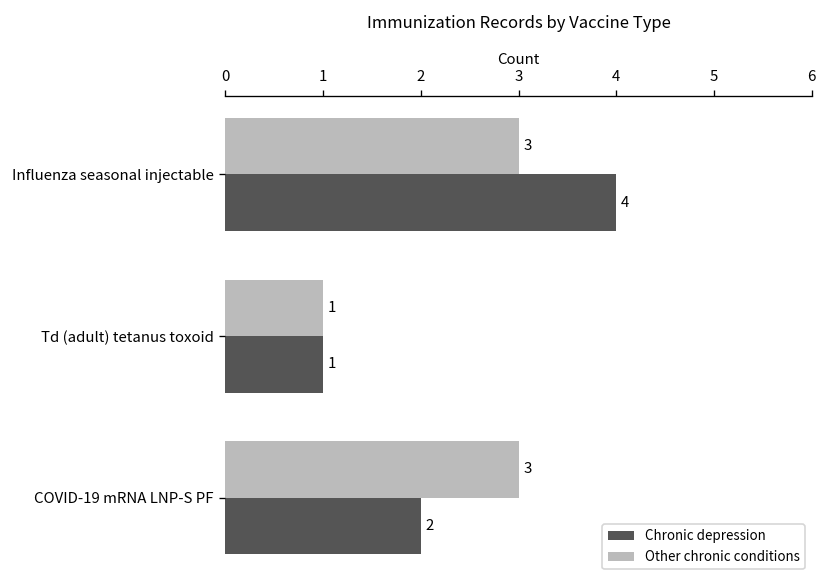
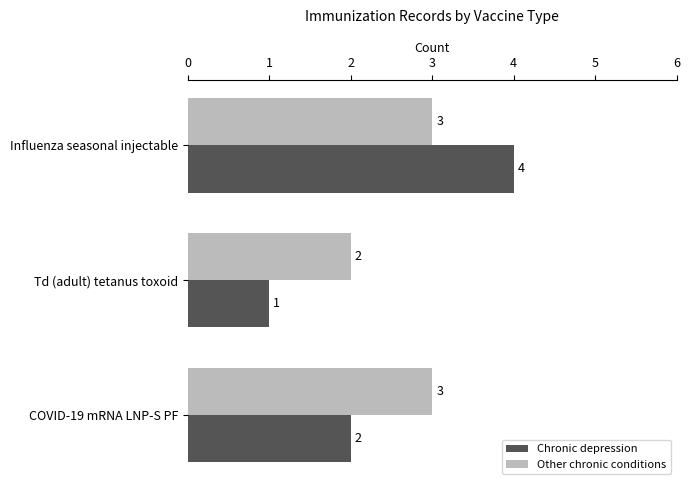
Other chronic conditions, Td (adult) tetanus toxoid: 1 -> 2
